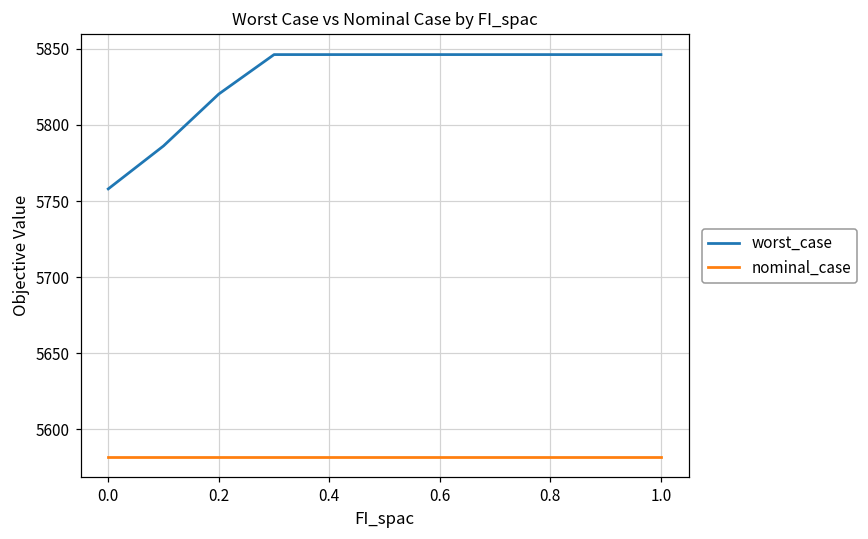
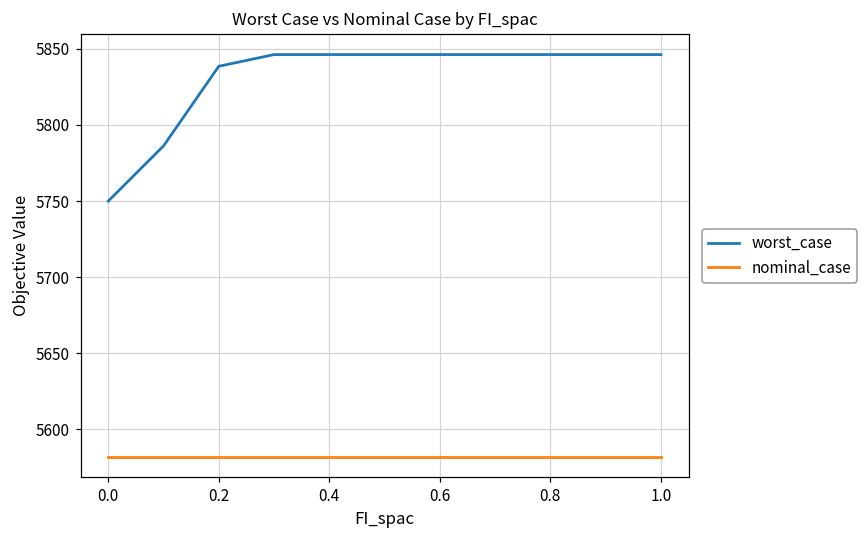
worst_case, 0.0: 5758 -> 5750
worst_case, 0.2: 5820 -> 5839
